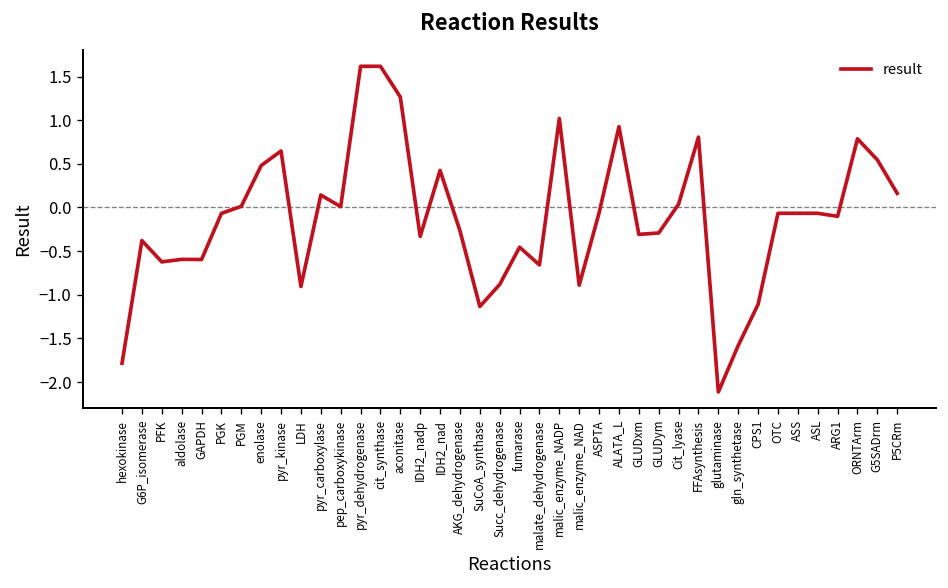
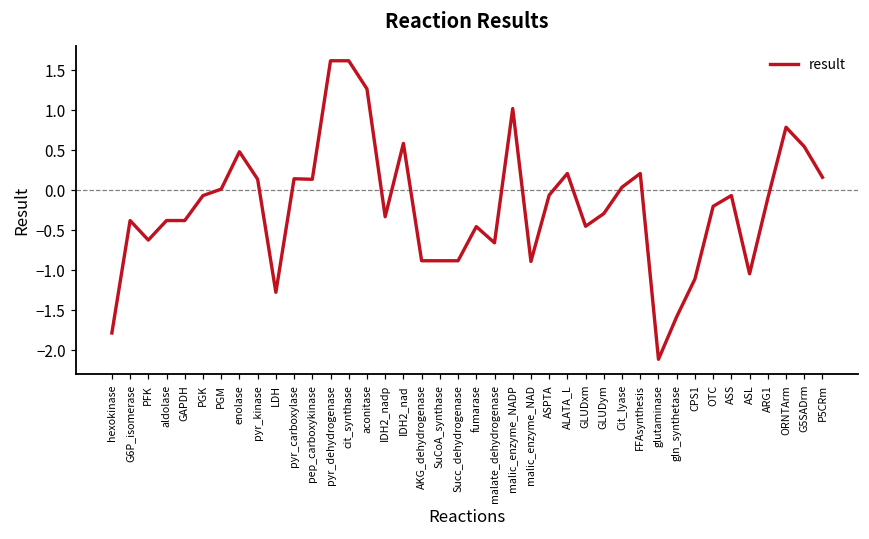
aldolase: -0.6 -> -0.4
GAPDH: -0.6 -> -0.4
pyr_kinase: 0.6 -> 0.1
LDH: -0.9 -> -1.3
pep_carboxykinase: 0.0 -> 0.1
IDH2_nad: 0.4 -> 0.6
AKG_dehydrogenase: -0.3 -> -0.9
SuCoA_synthase: -1.1 -> -0.9
ALATA_L: 0.9 -> 0.2
GLUDxm: -0.3 -> -0.5
FFAsynthesis: 0.8 -> 0.2
OTC: -0.1 -> -0.2
ASL: -0.1 -> -1.0
